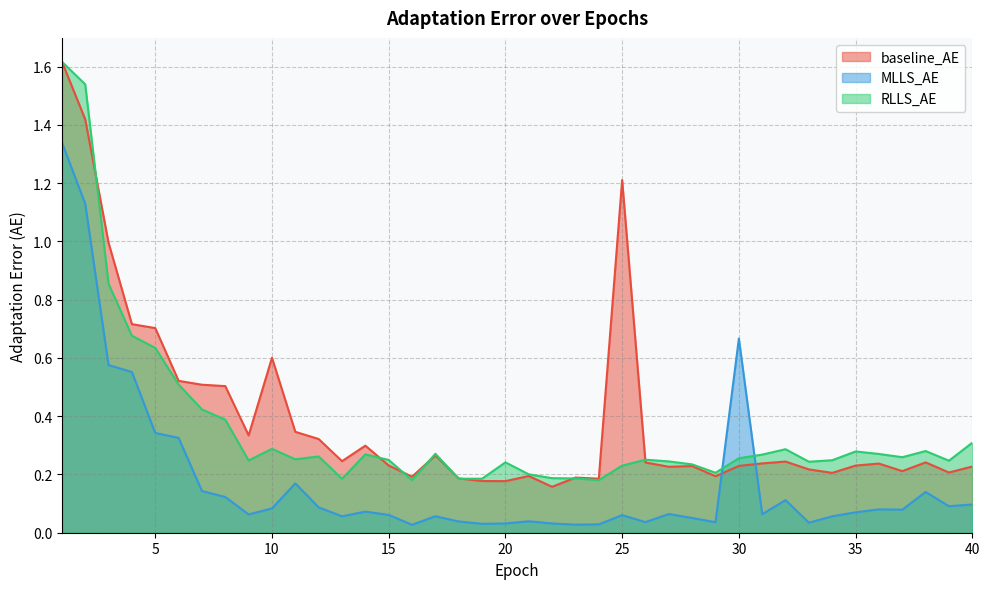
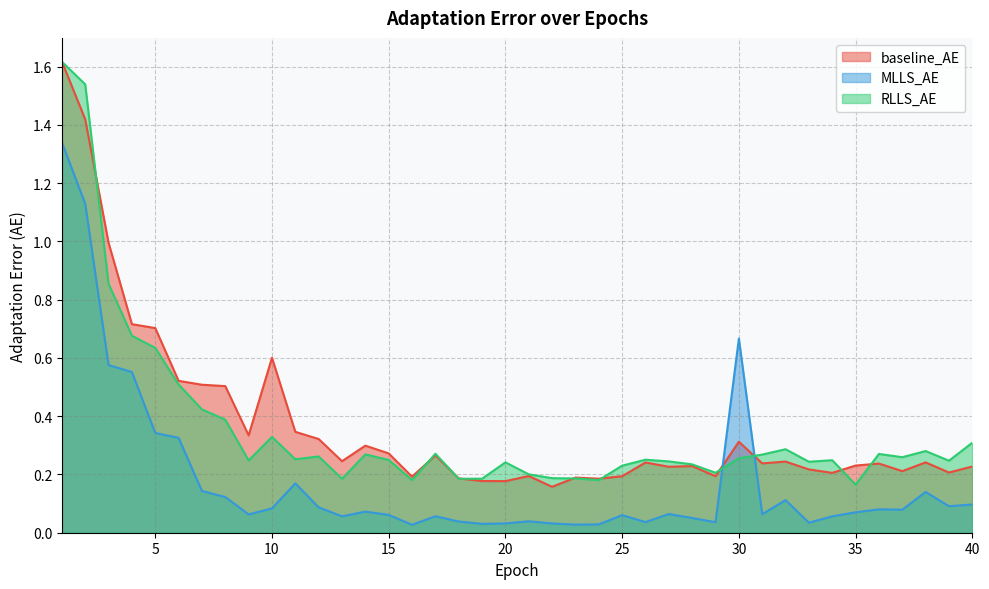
RLLS_AE, 10: 0.29 -> 0.33
baseline_AE, 15: 0.23 -> 0.27
baseline_AE, 25: 1.21 -> 0.19
baseline_AE, 30: 0.23 -> 0.31
RLLS_AE, 35: 0.28 -> 0.17
